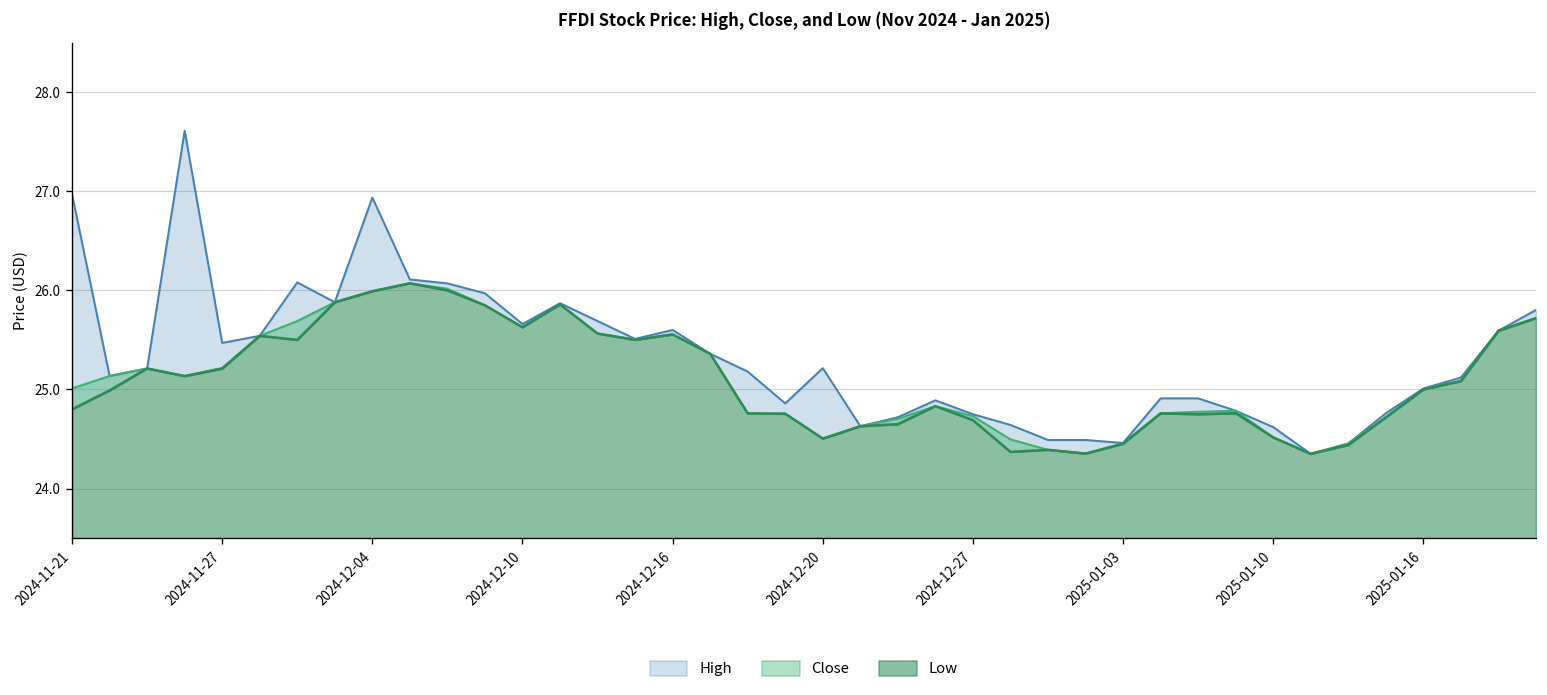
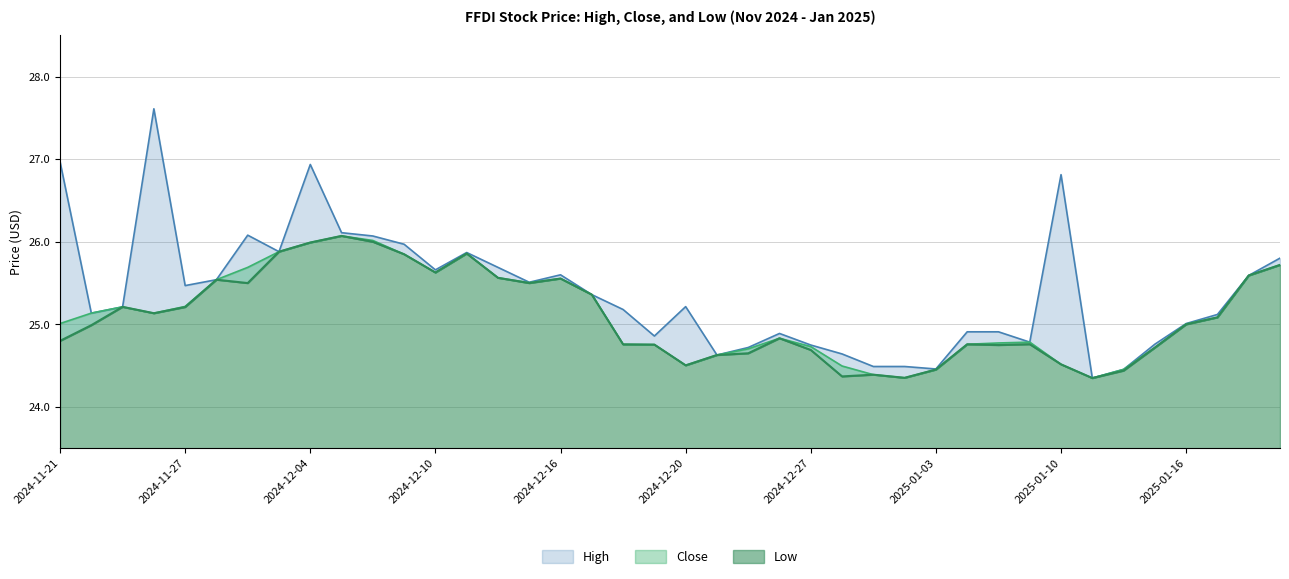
High, 2025-01-10: 24.6 -> 26.8
